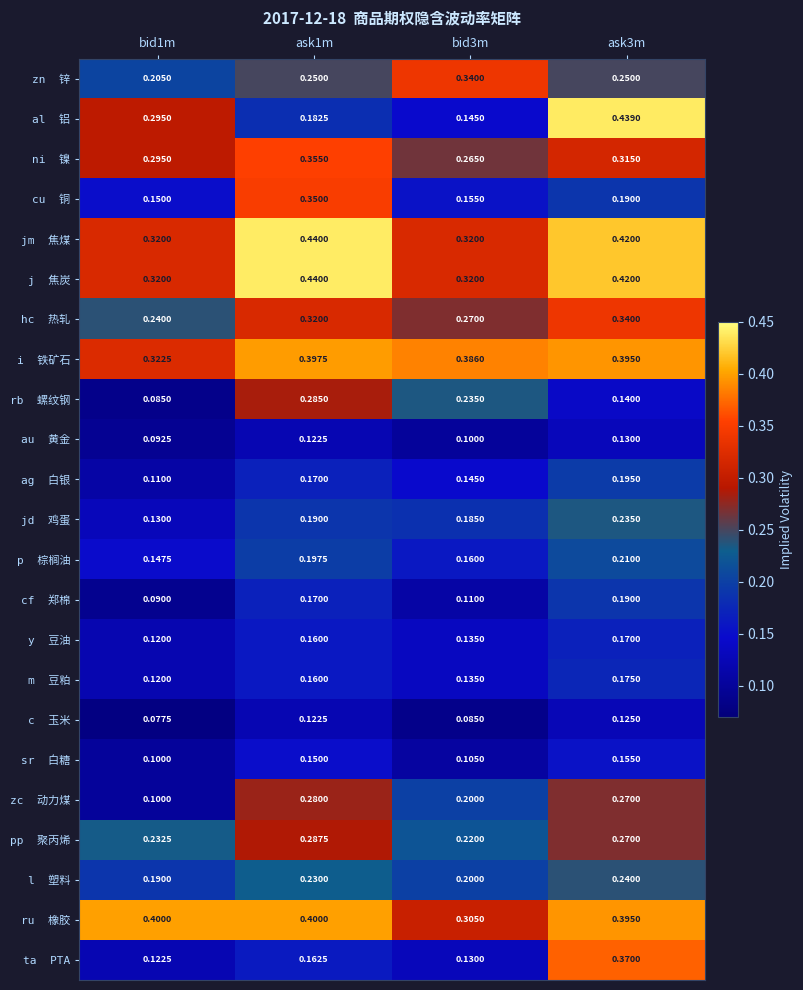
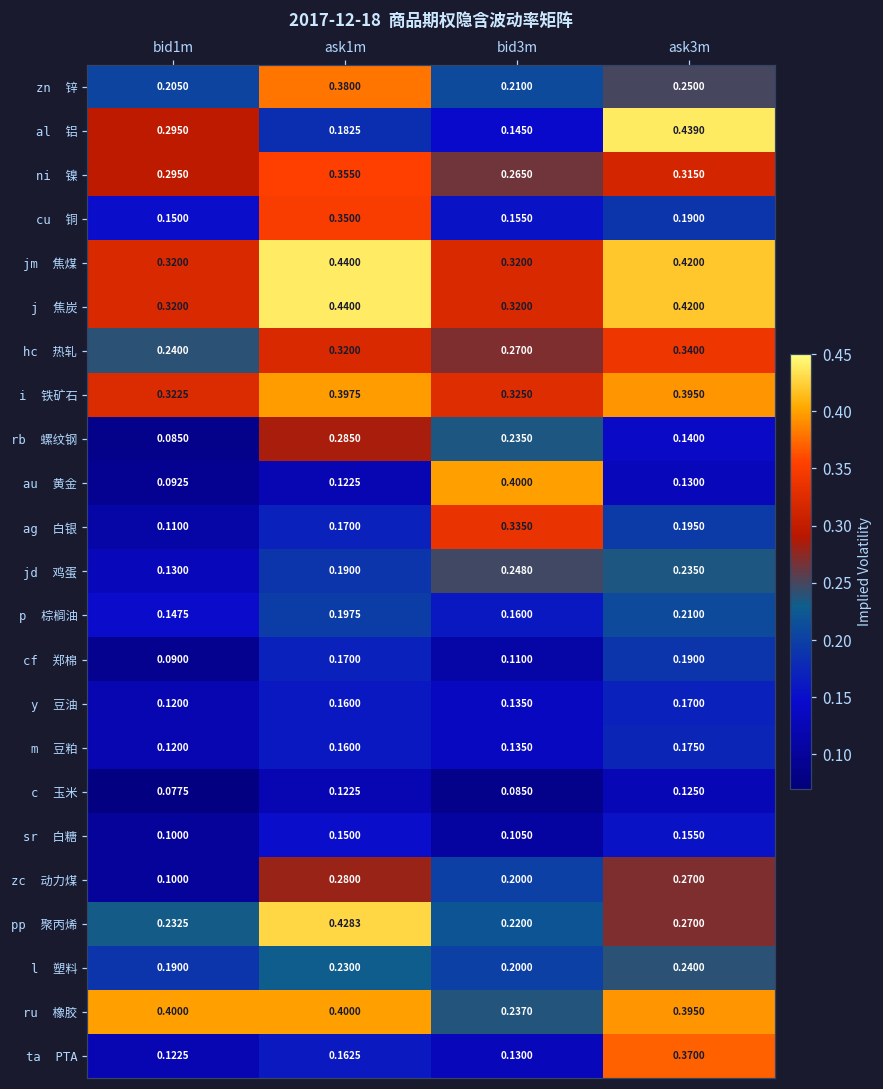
zn 锌, ask1m: 0.2500 -> 0.3800
zn 锌, bid3m: 0.3400 -> 0.2100
i 铁矿石, bid3m: 0.3860 -> 0.3250
au 黄金, bid3m: 0.1000 -> 0.4000
ag 白银, bid3m: 0.1450 -> 0.3350
jd 鸡蛋, bid3m: 0.1850 -> 0.2480
pp 聚丙烯, ask1m: 0.2875 -> 0.4283
ru 橡胶, bid3m: 0.3050 -> 0.2370
